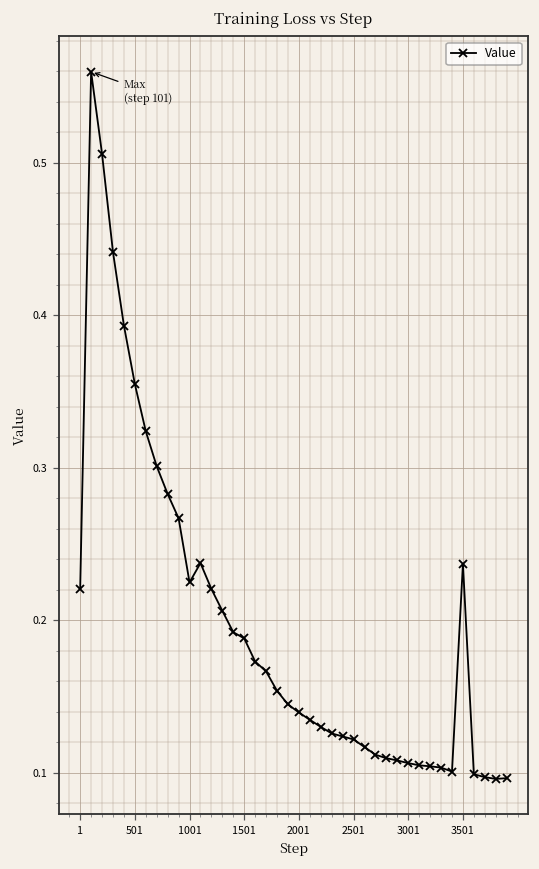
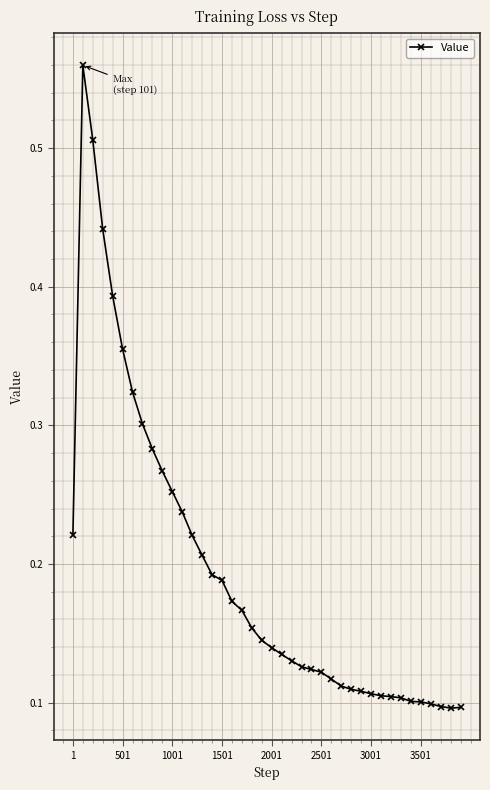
1001: 0.225 -> 0.252
3501: 0.237 -> 0.101
